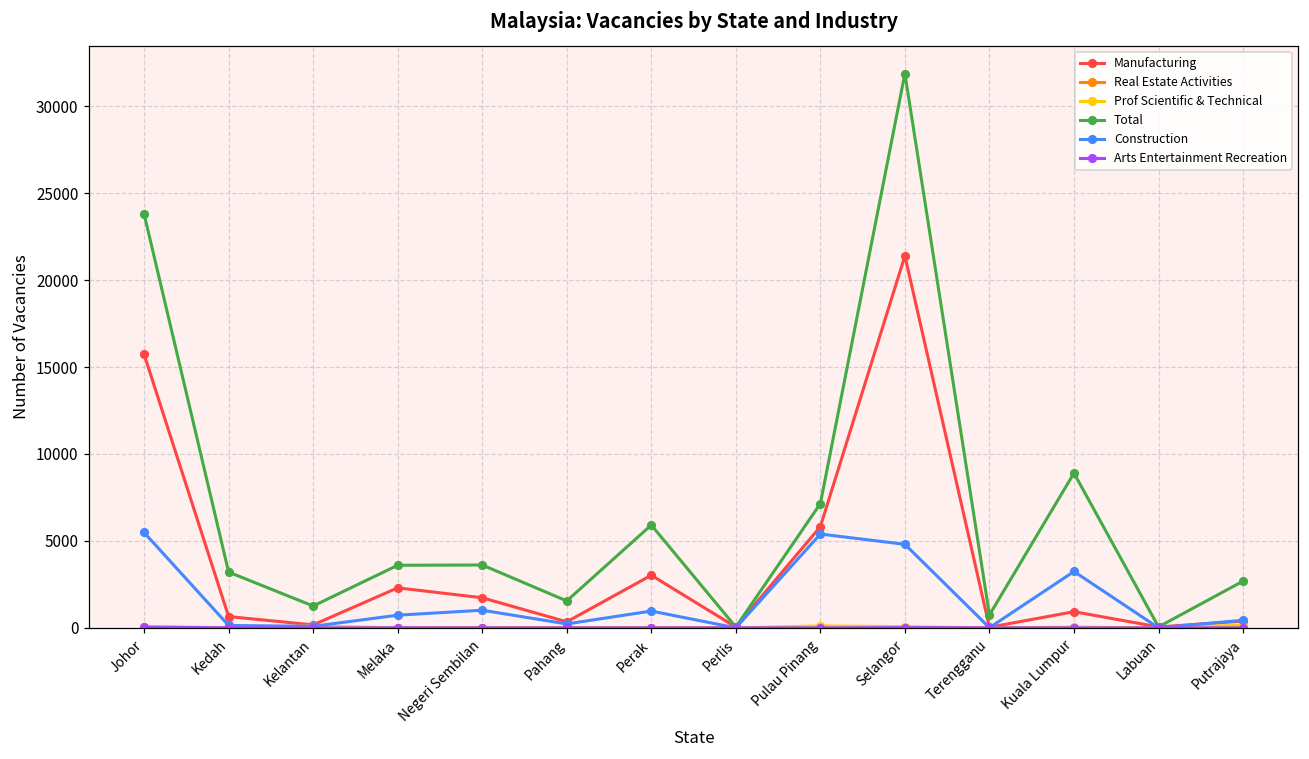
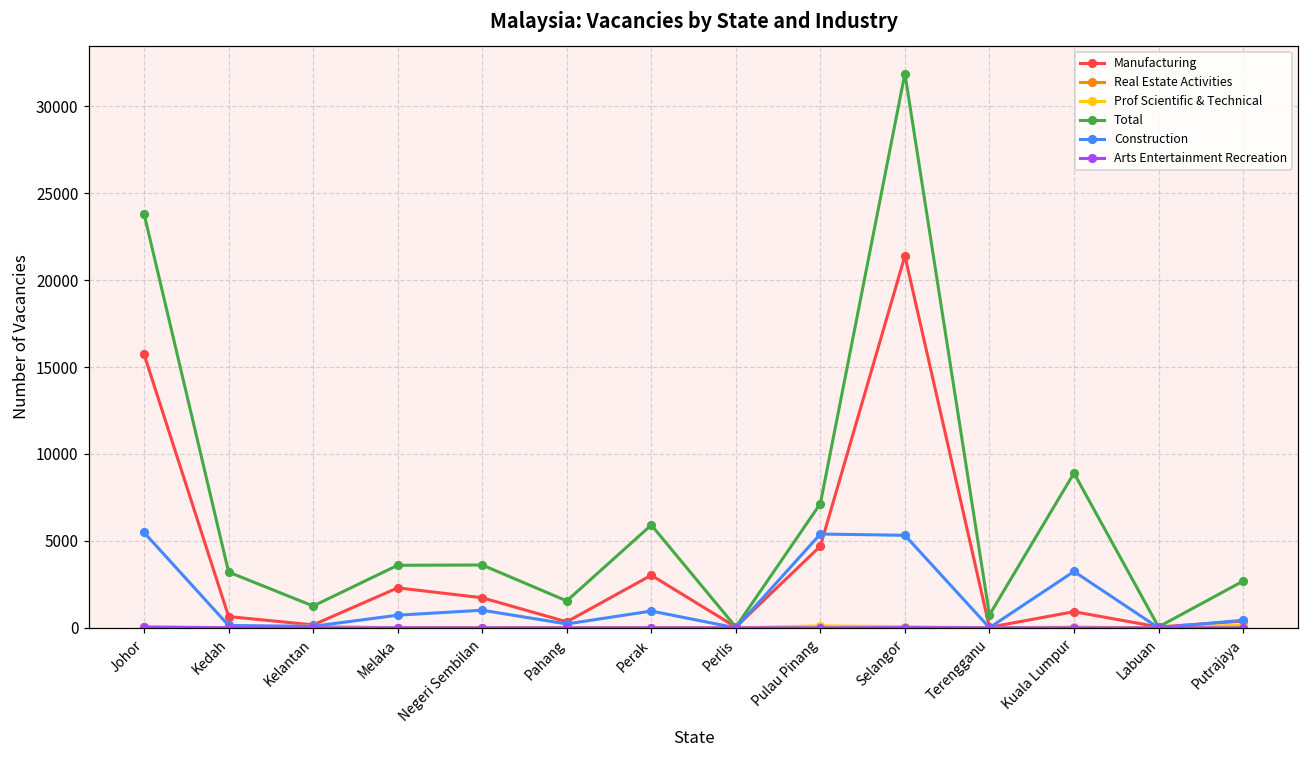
Manufacturing, Pulau Pinang: 5800 -> 4700
Construction, Selangor: 4800 -> 5300
